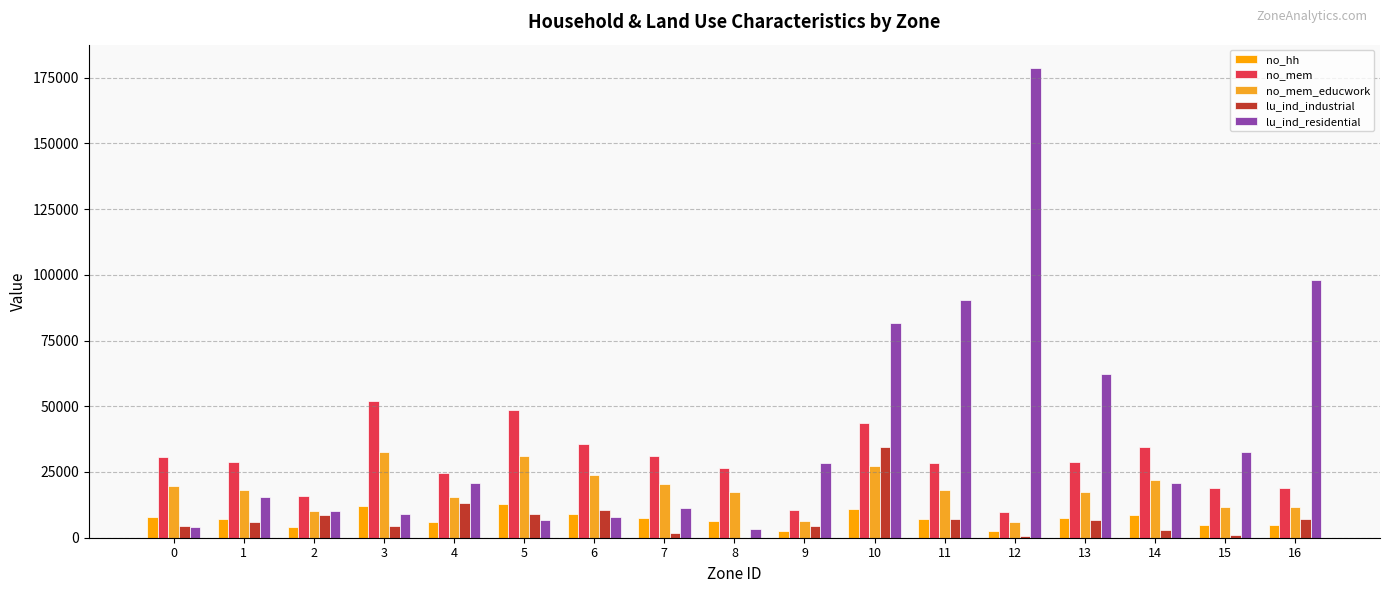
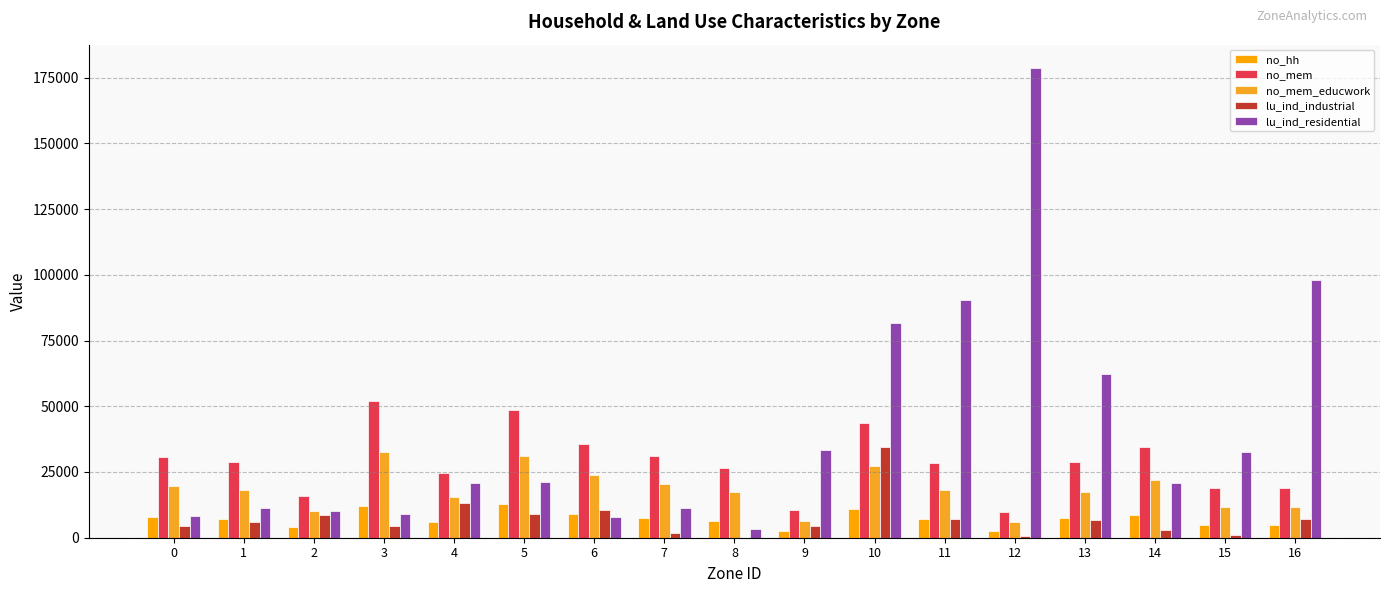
lu_ind_residential, 0: 4000 -> 8000
lu_ind_residential, 1: 15000 -> 11000
lu_ind_residential, 5: 7000 -> 21000
lu_ind_residential, 9: 29000 -> 33000
